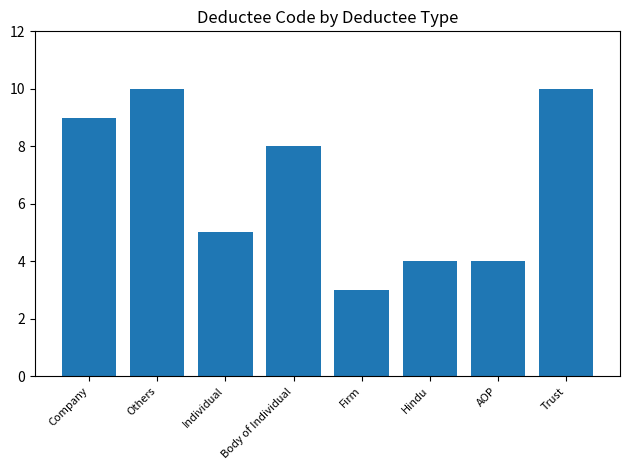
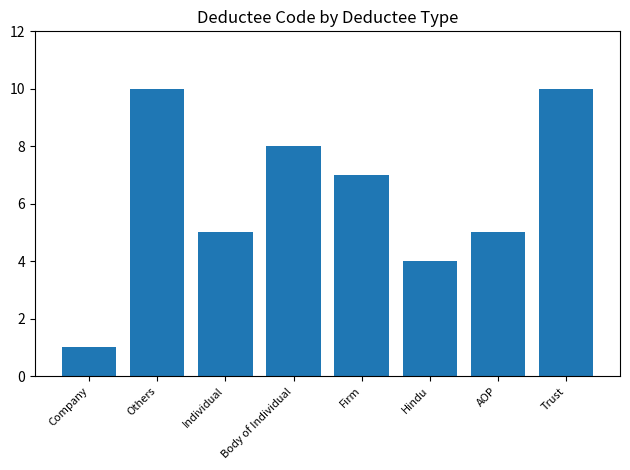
Company: 9 -> 1
Firm: 3 -> 7
AOP: 4 -> 5
